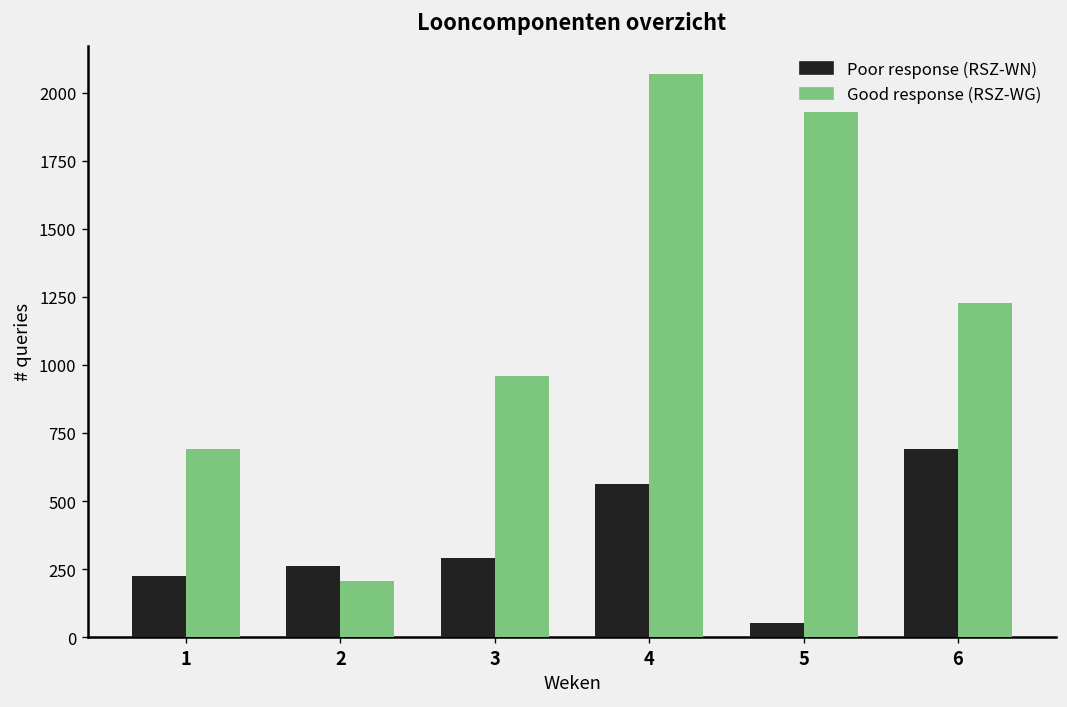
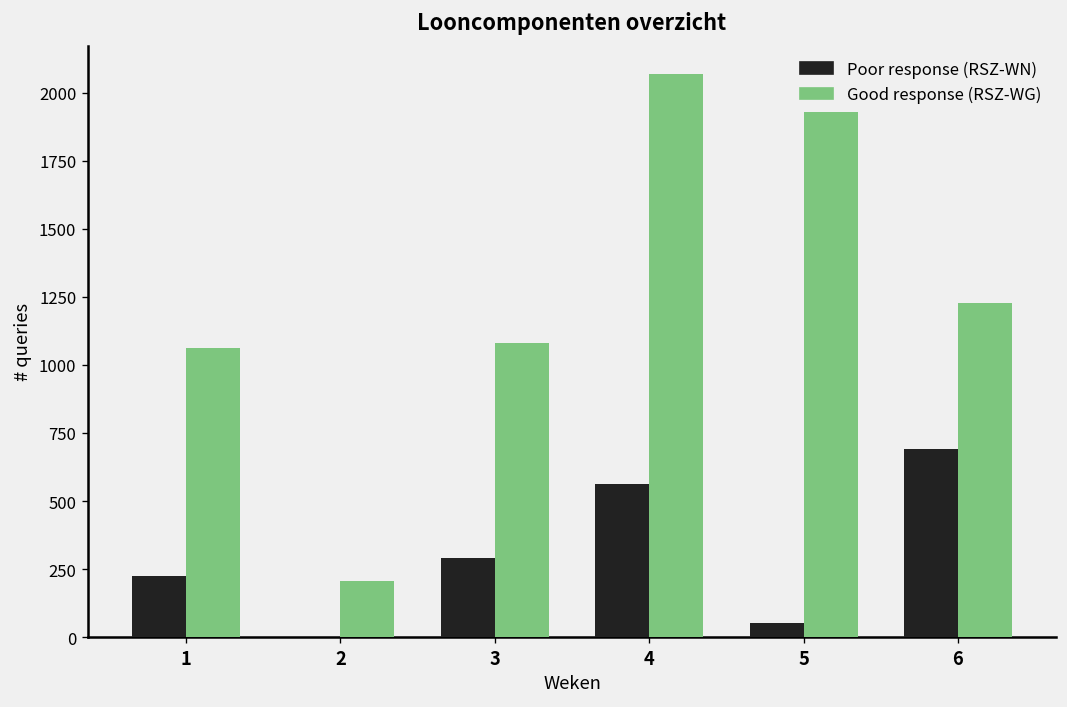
Good response (RSZ-WG), 1: 690 -> 1060
Poor response (RSZ-WN), 2: 260 -> 0
Good response (RSZ-WG), 3: 960 -> 1080
